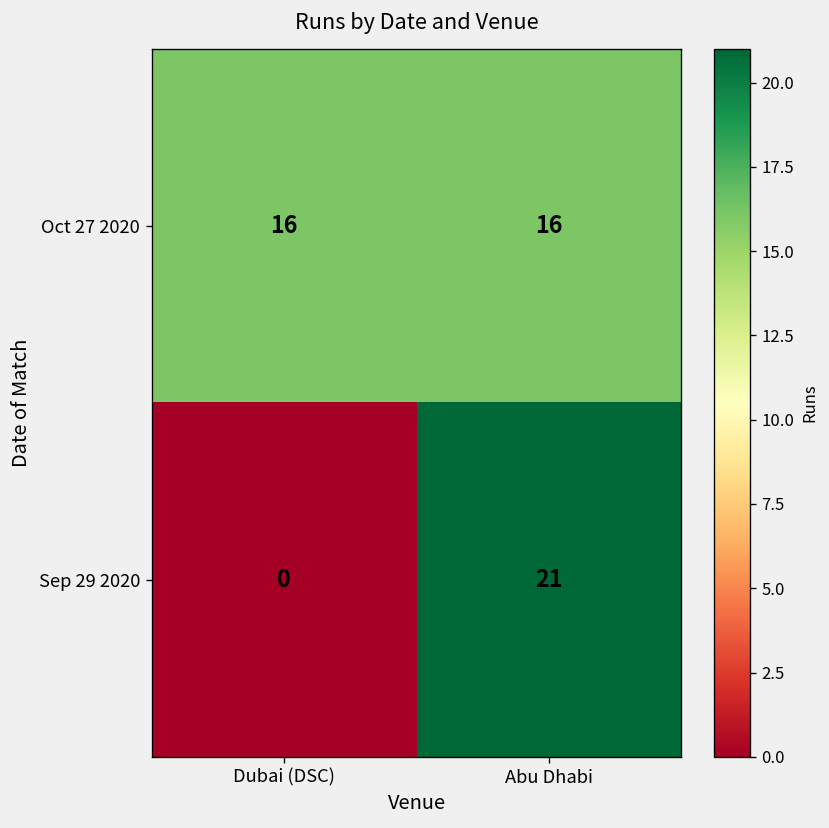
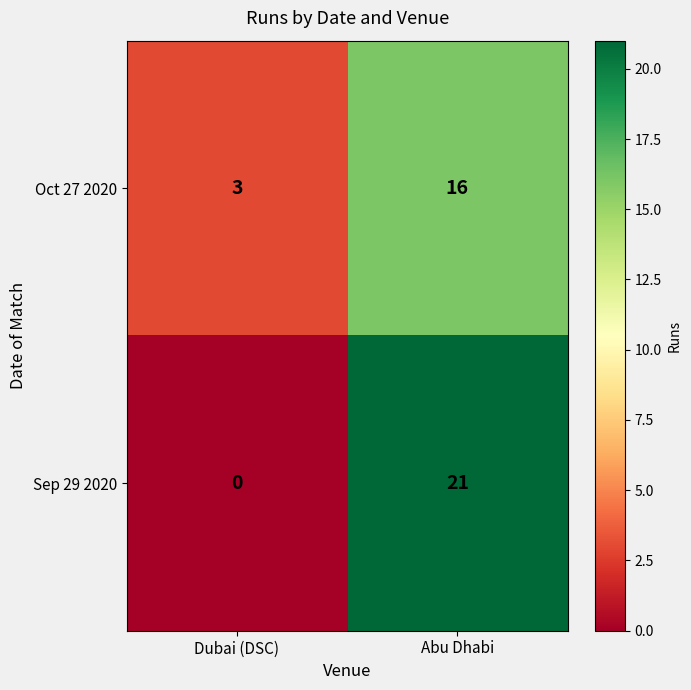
Oct 27 2020, Dubai (DSC): 16 -> 3
